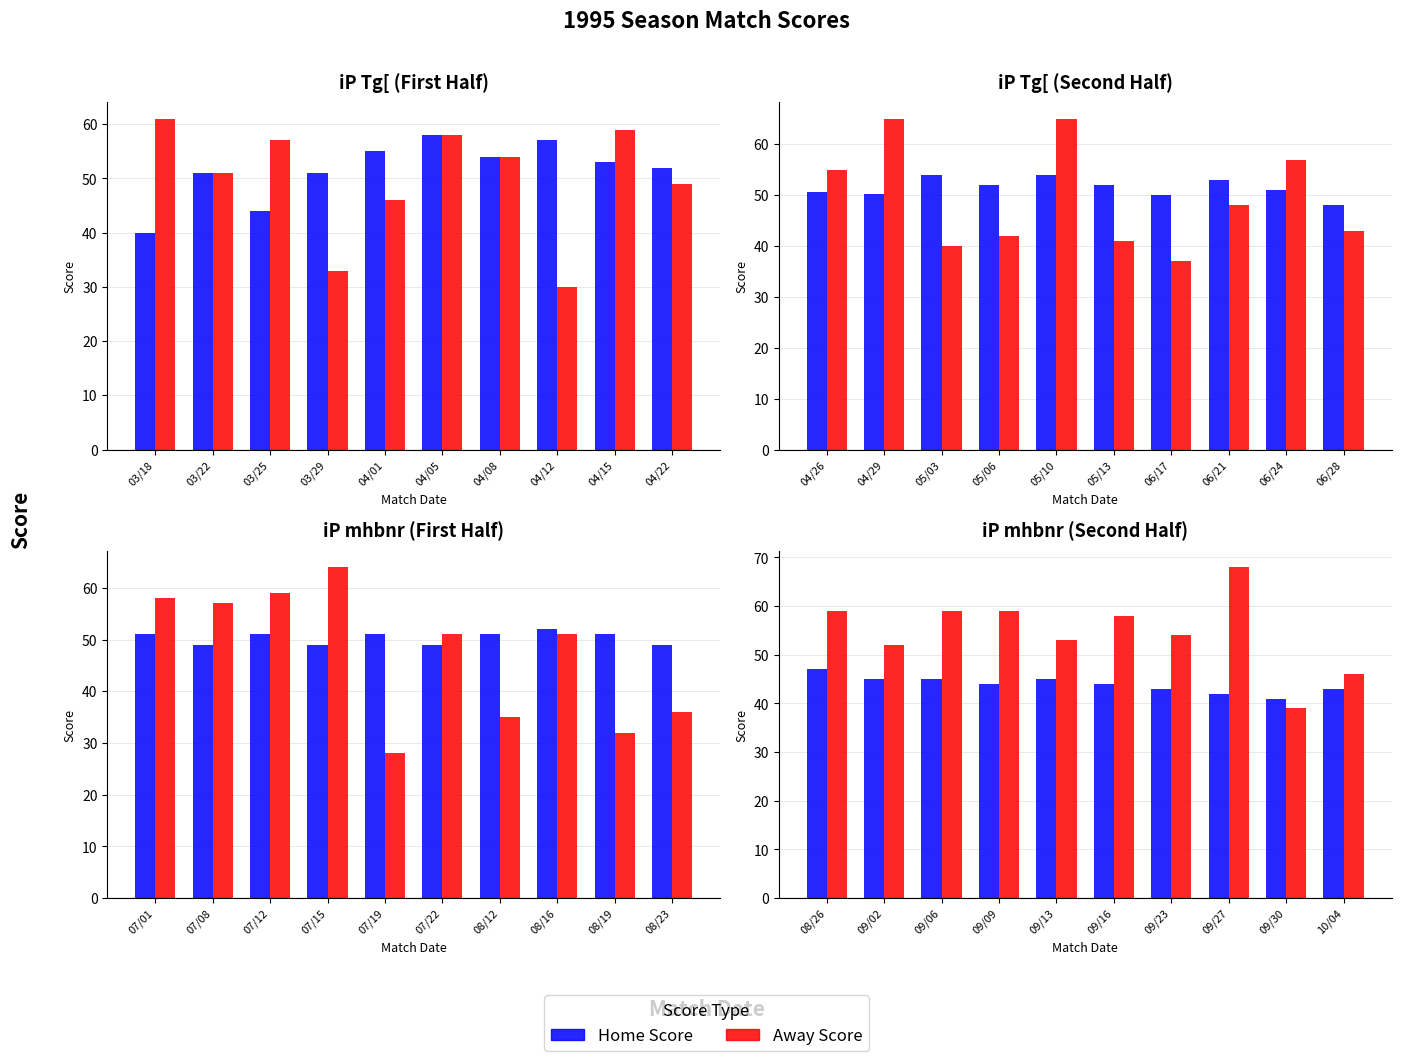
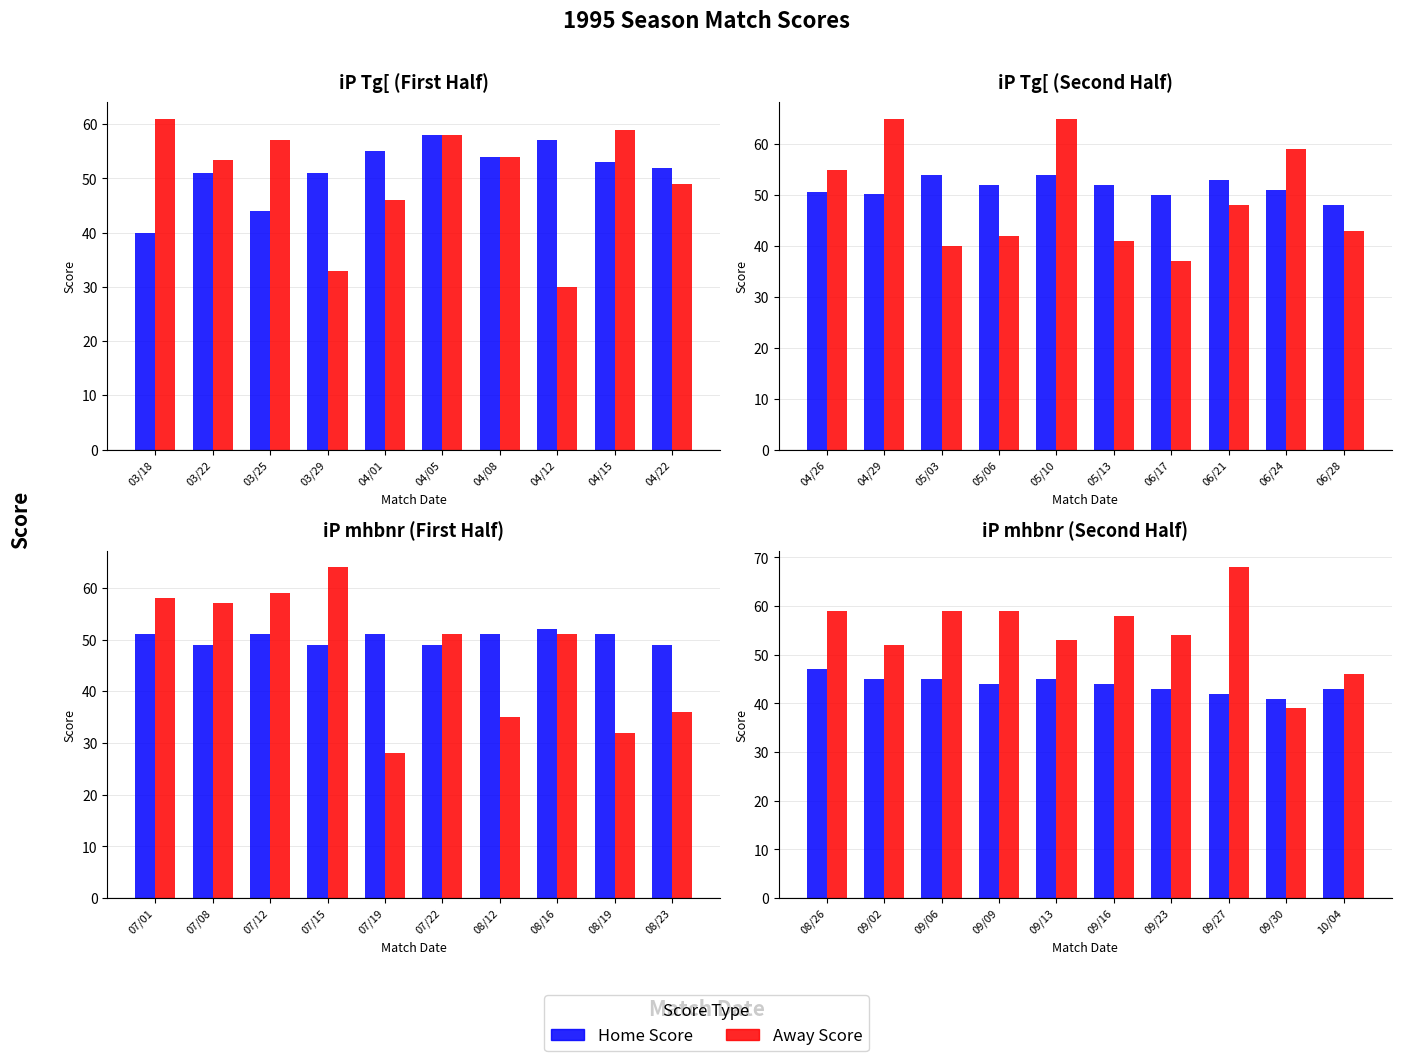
iP Tg[ (First Half), Away Score, 03/22: 51 -> 53
iP Tg[ (Second Half), Away Score, 06/24: 57 -> 59
